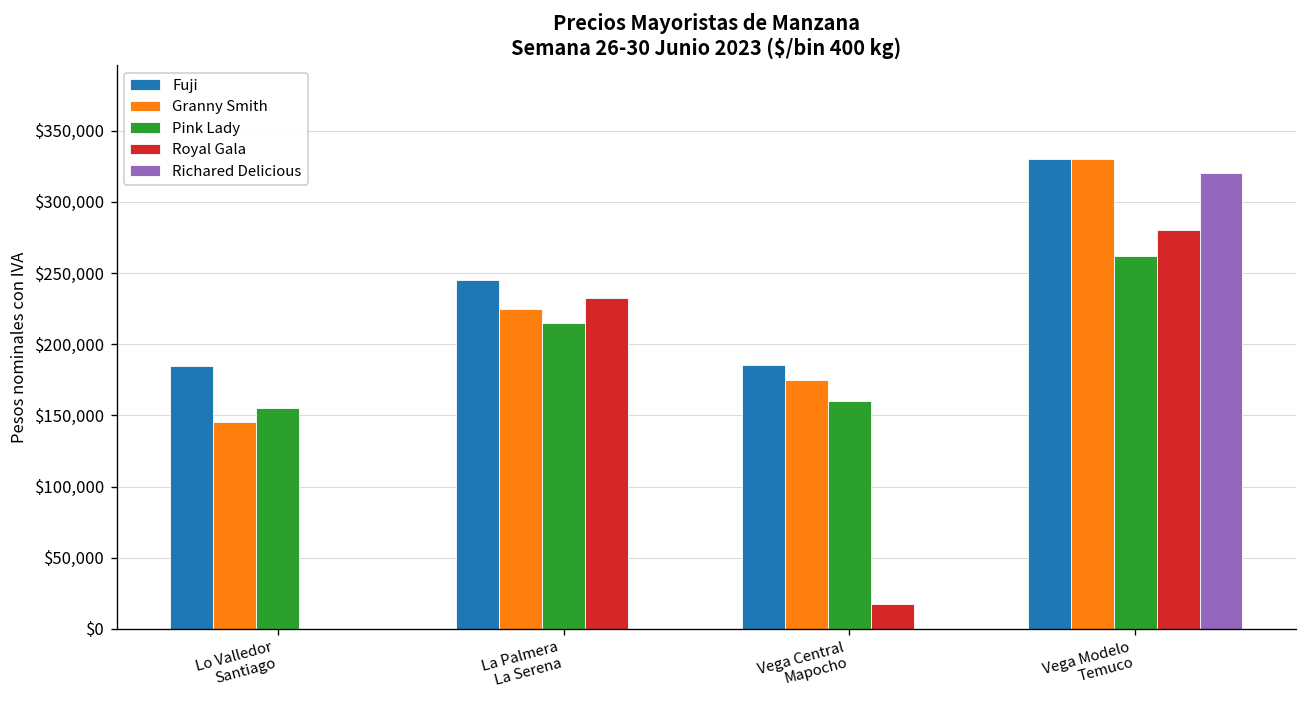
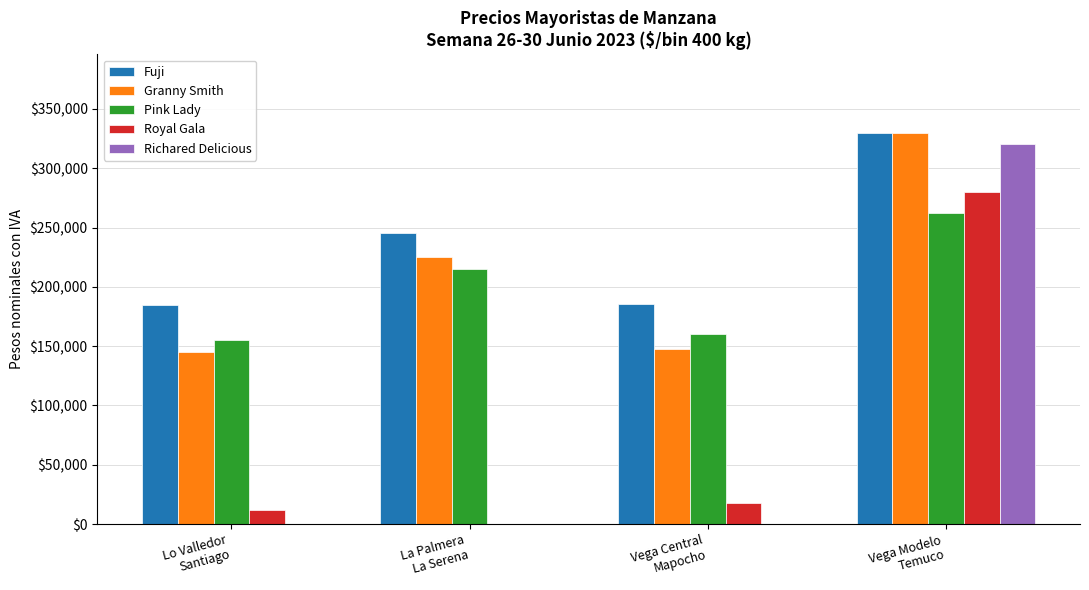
Royal Gala, Lo Valledor Santiago: $0 -> $12,000
Royal Gala, La Palmera La Serena: $232,000 -> $0
Granny Smith, Vega Central Mapocho: $175,000 -> $148,000
